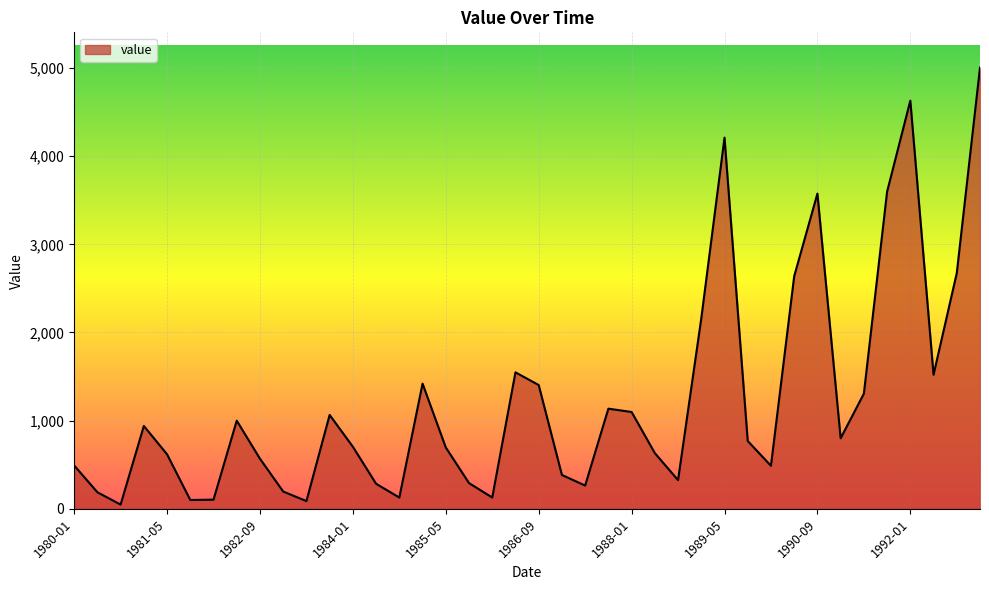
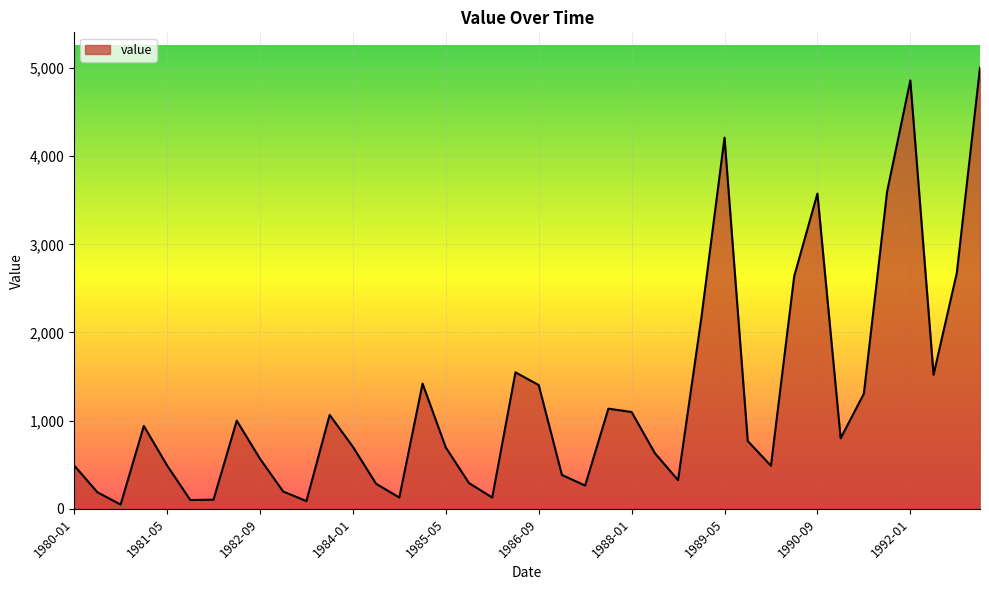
1981-05: 600 -> 500
1992-01: 4,600 -> 4,900
